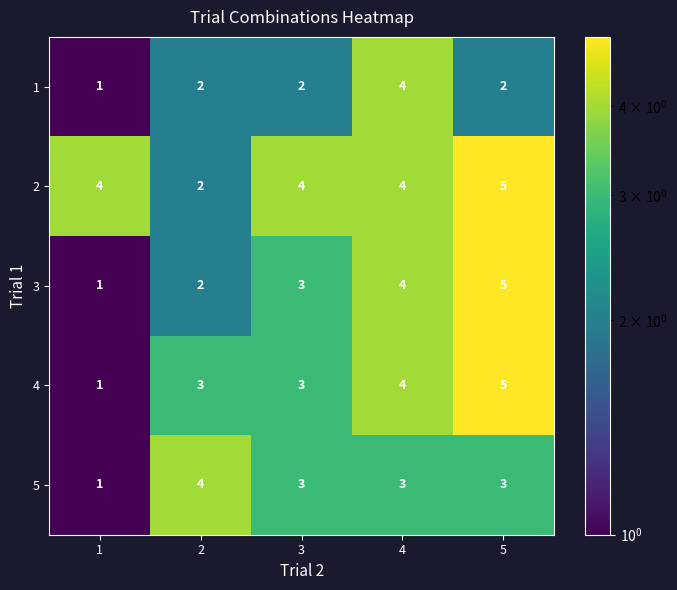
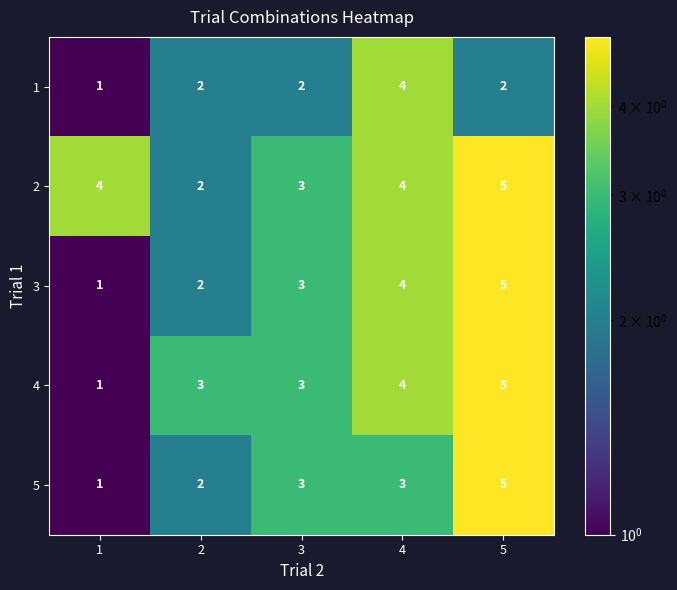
2, 3: 4 -> 3
5, 2: 4 -> 2
5, 5: 3 -> 5
